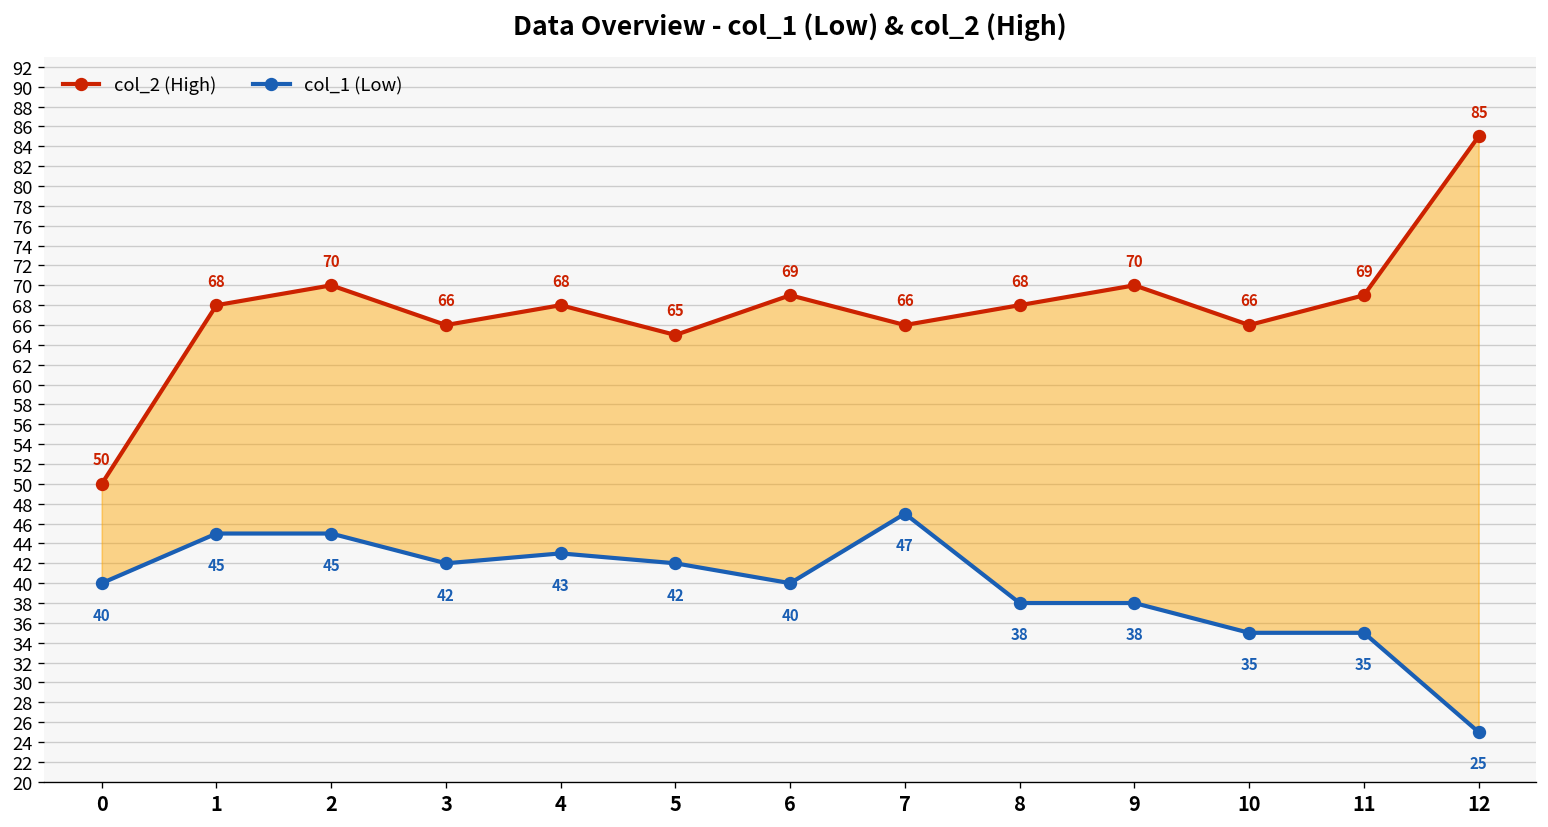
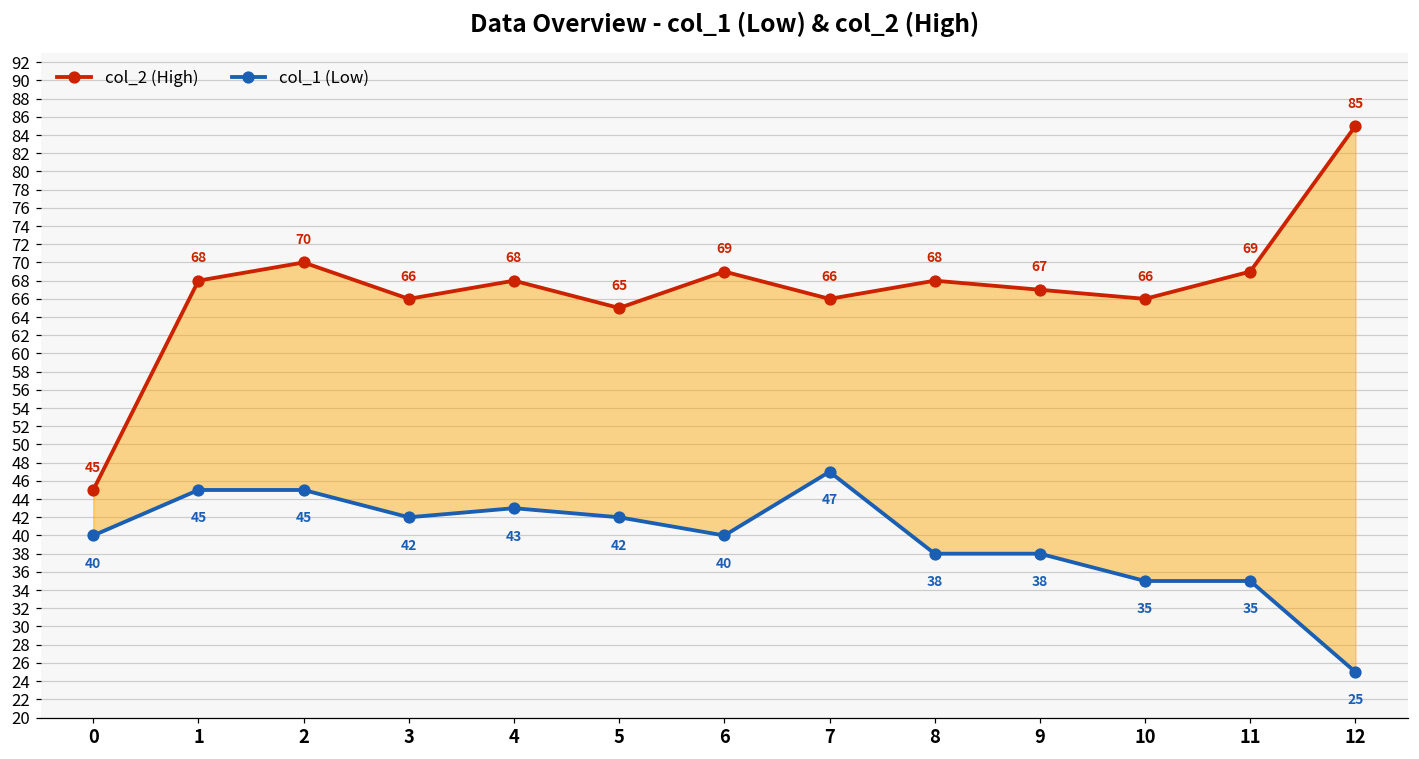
col_2 (High), 0: 50 -> 45
col_2 (High), 9: 70 -> 67
